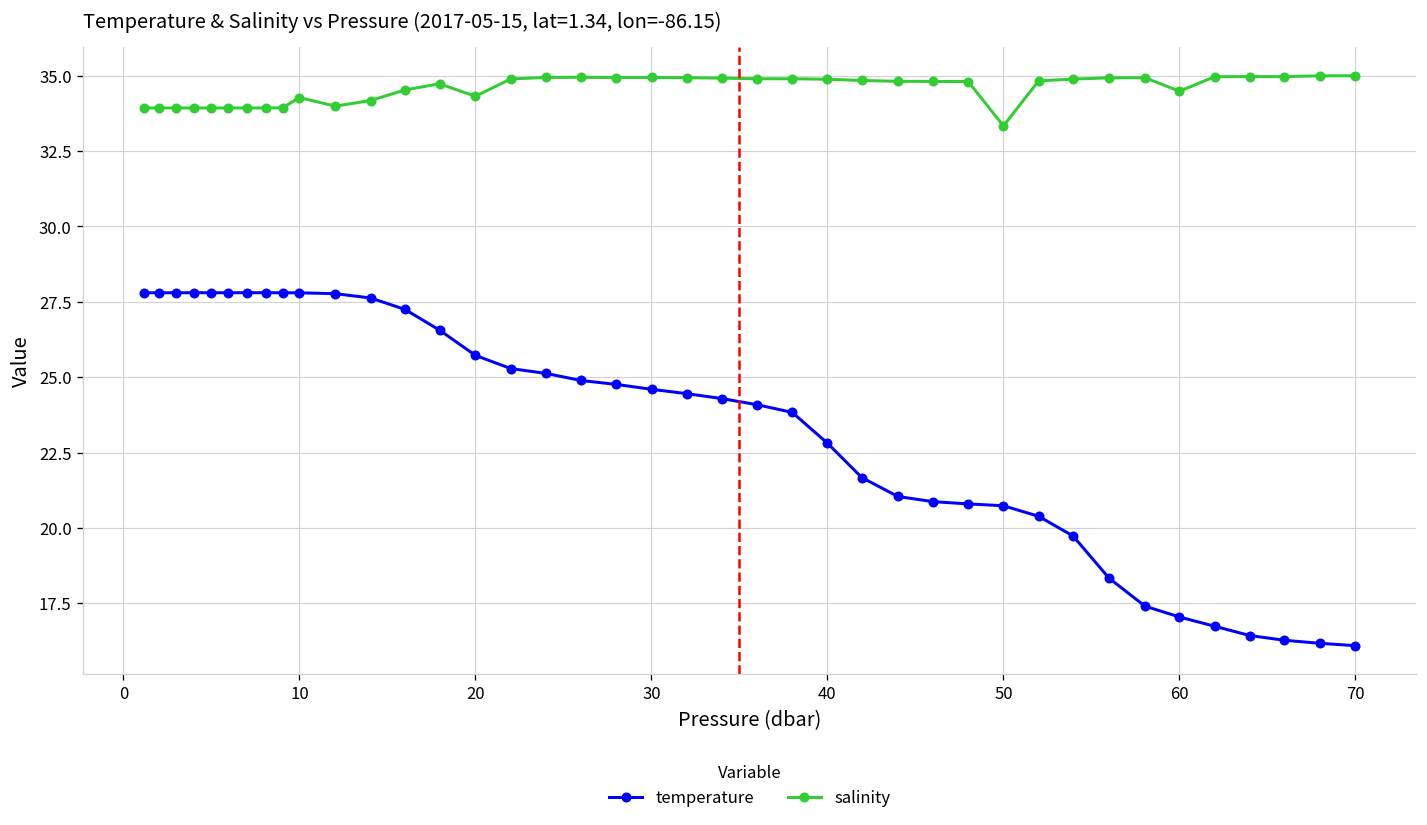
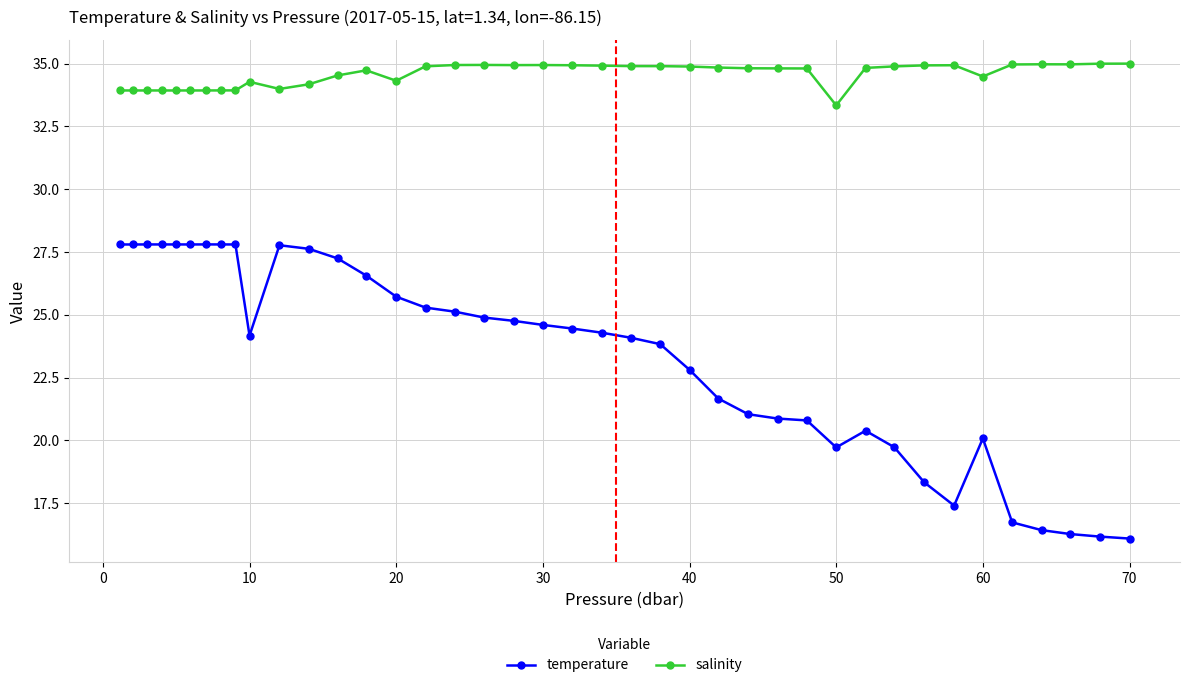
temperature, 10: 27.8 -> 24.2
temperature, 50: 20.7 -> 19.7
temperature, 60: 17.0 -> 20.1
